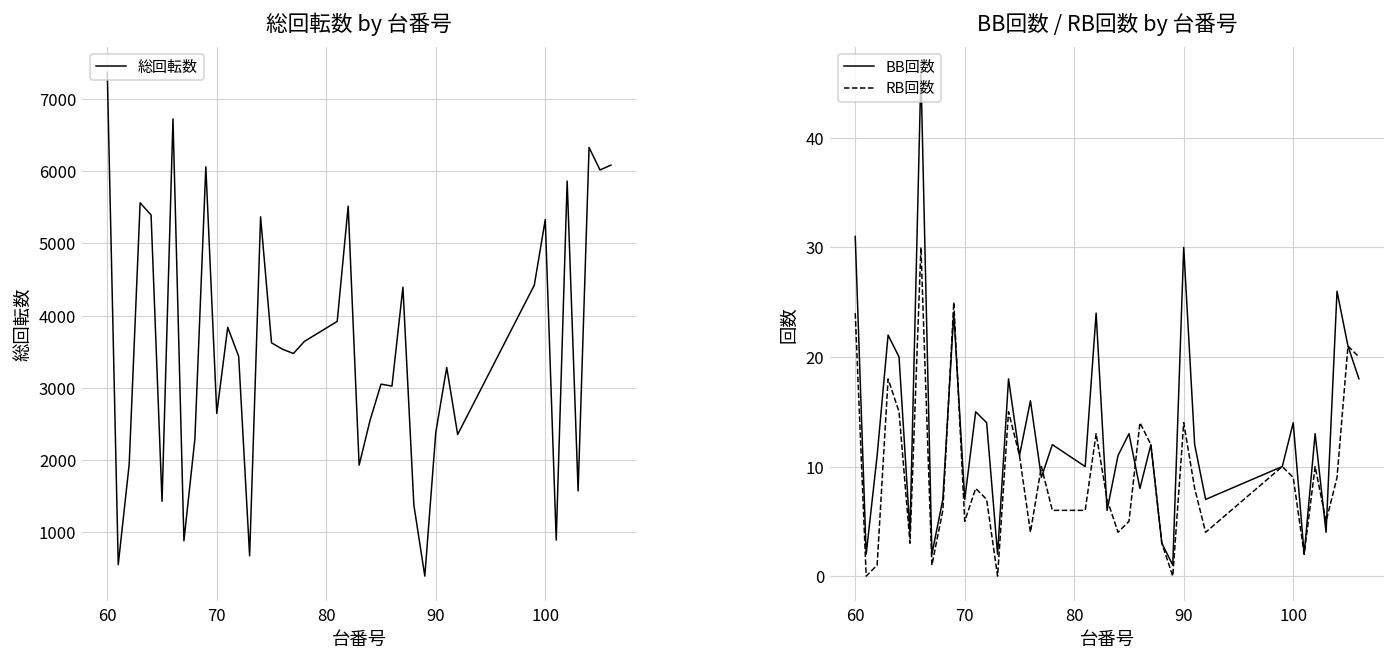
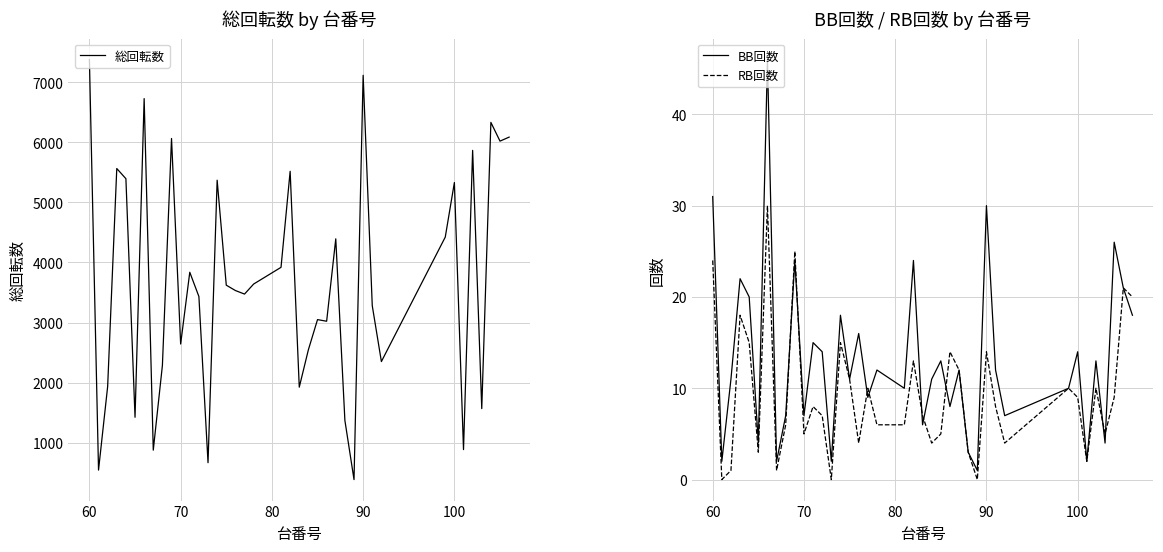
総回転数 by 台番号, 90: 2400 -> 7100
